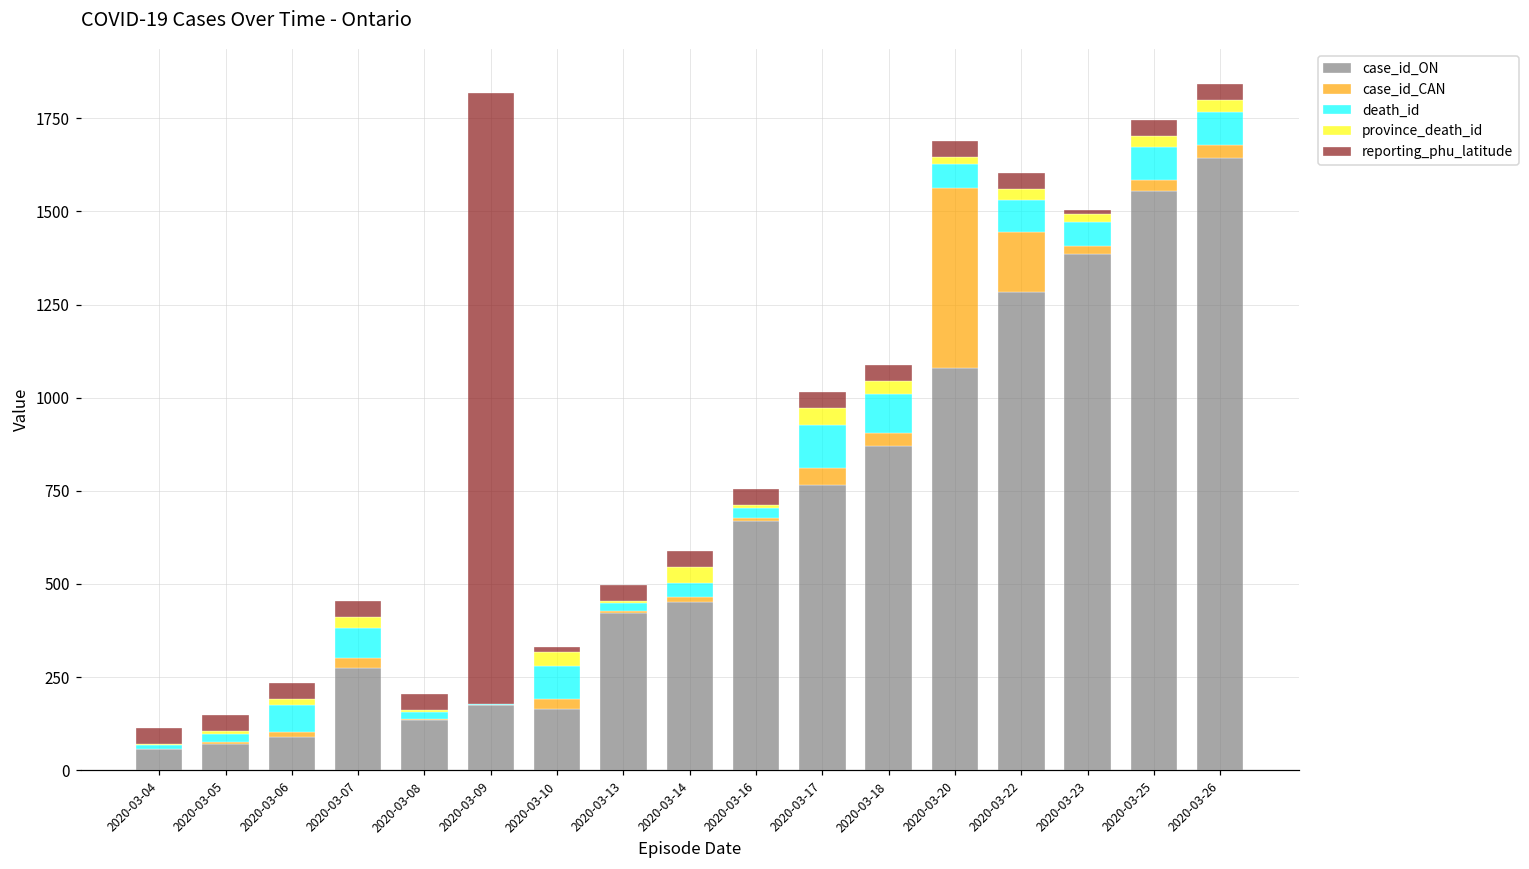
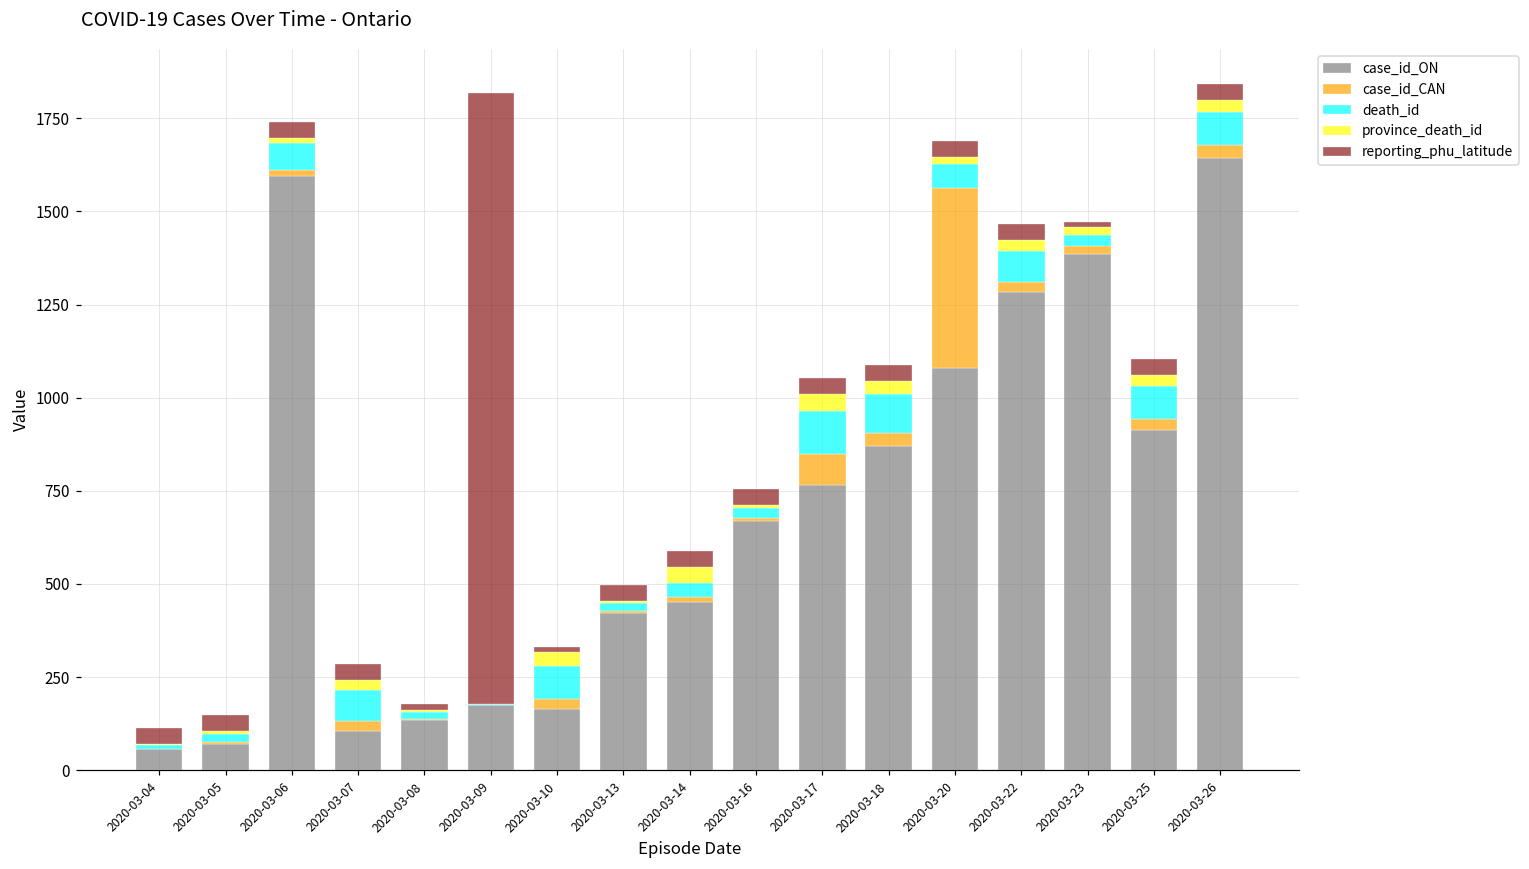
case_id_ON, 2020-03-06: 90 -> 1600
case_id_ON, 2020-03-07: 270 -> 110
reporting_phu_latitude, 2020-03-08: 40 -> 20
case_id_CAN, 2020-03-17: 50 -> 80
case_id_CAN, 2020-03-22: 160 -> 30
death_id, 2020-03-23: 60 -> 30
case_id_ON, 2020-03-25: 1550 -> 910
